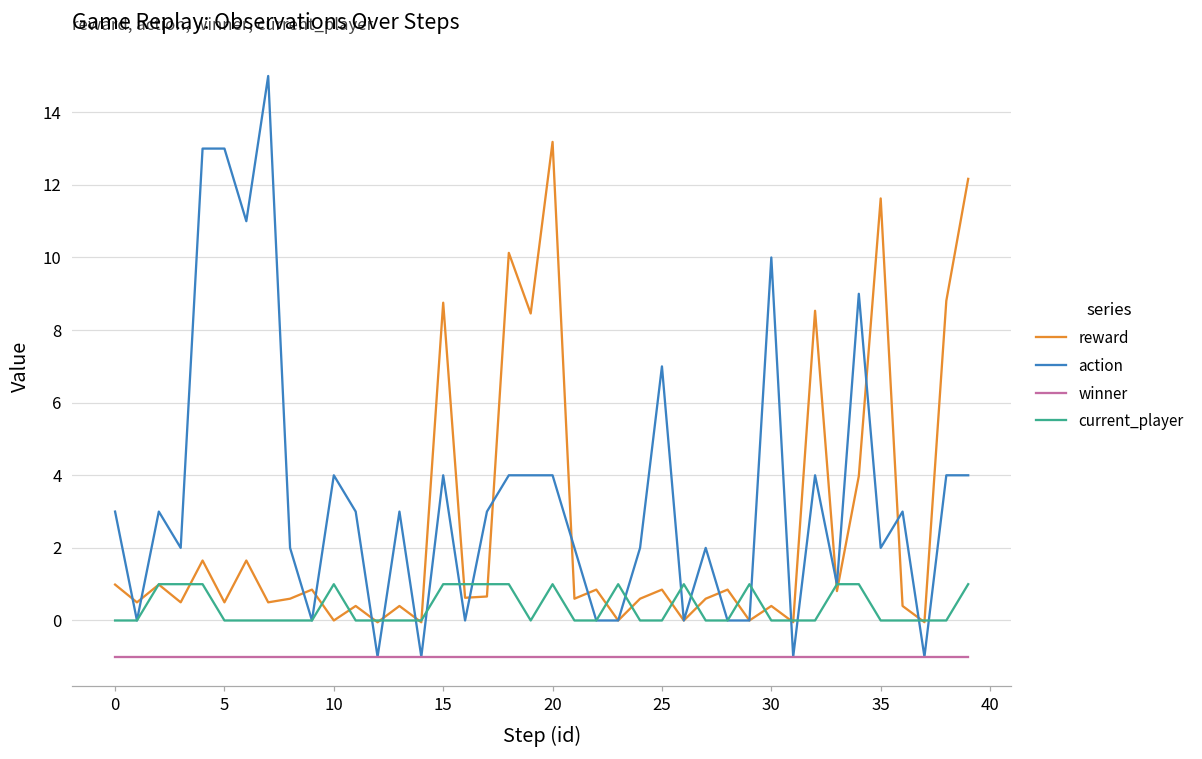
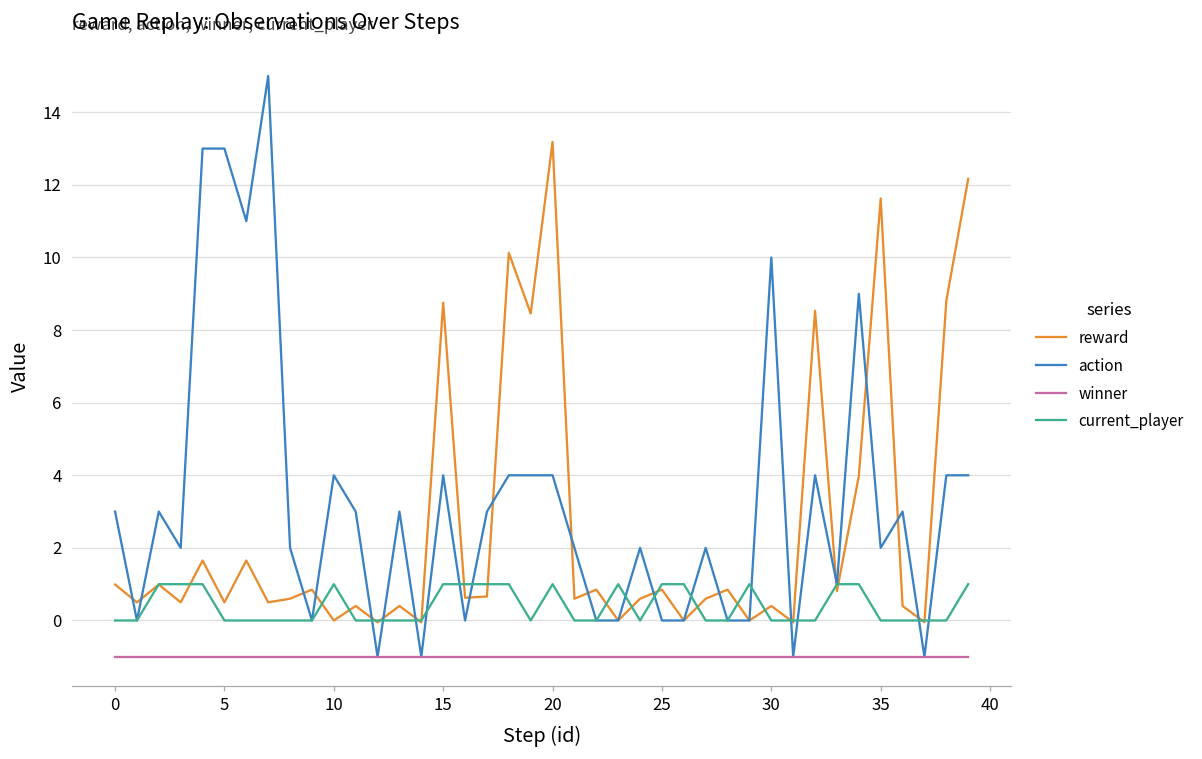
action, 25: 7 -> 0
current_player, 25: 0 -> 1
